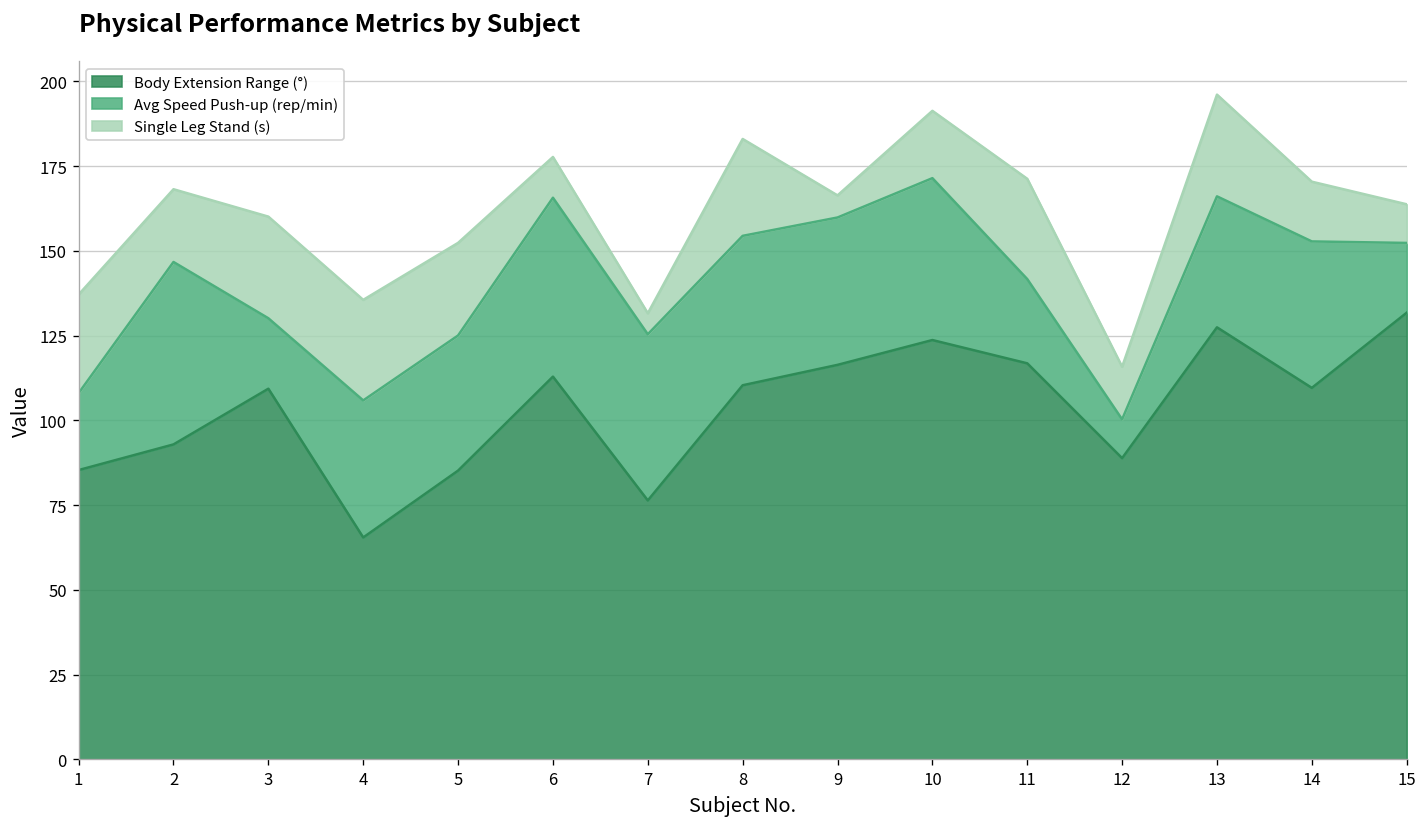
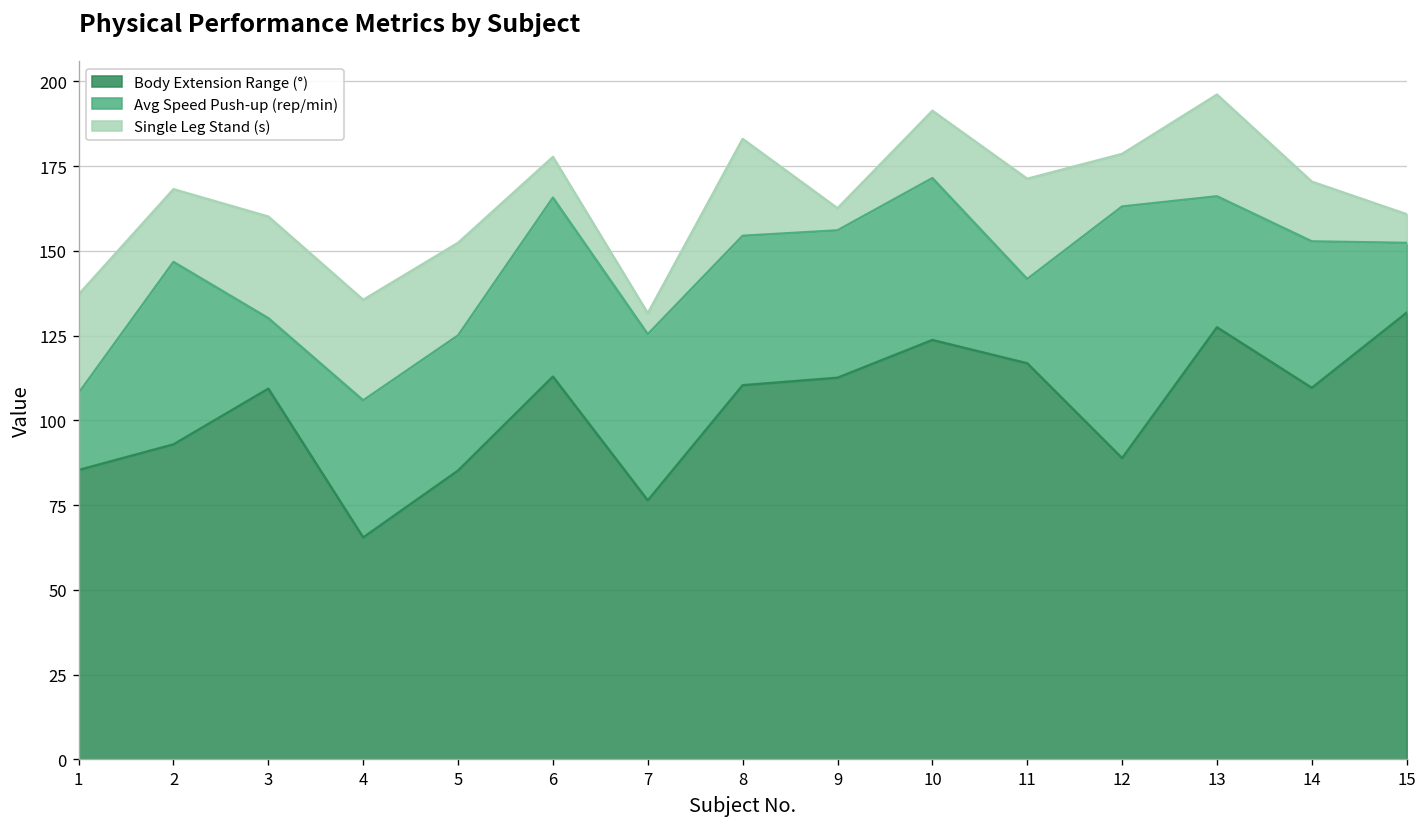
Body Extension Range (°), 9: 116 -> 113
Avg Speed Push-up (rep/min), 12: 11 -> 74
Single Leg Stand (s), 15: 11 -> 8
